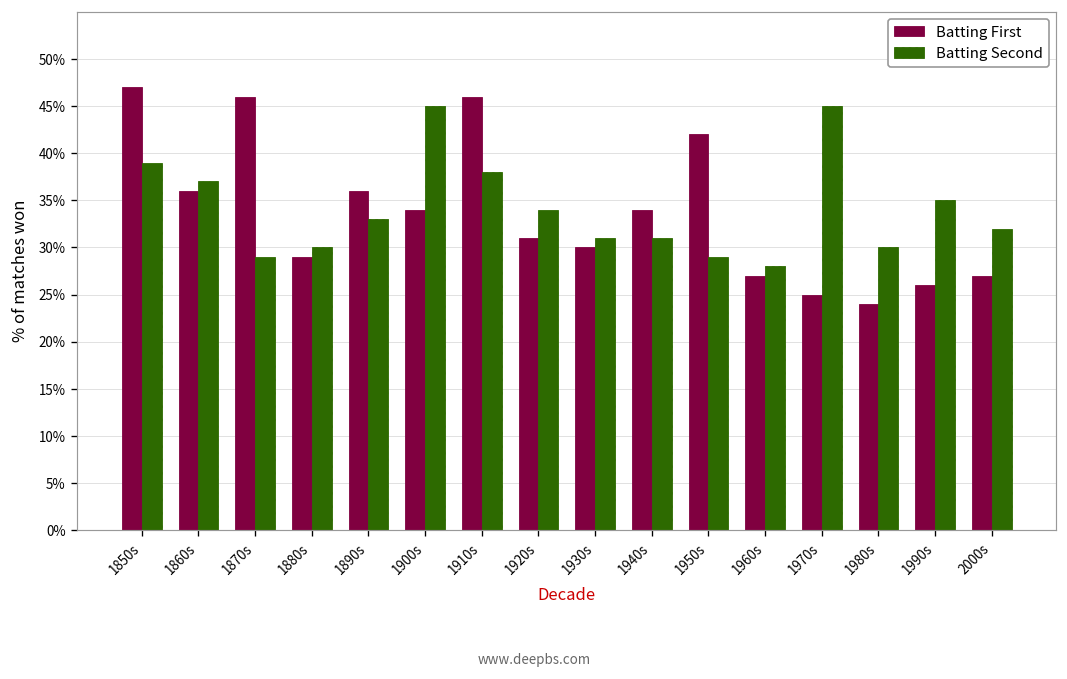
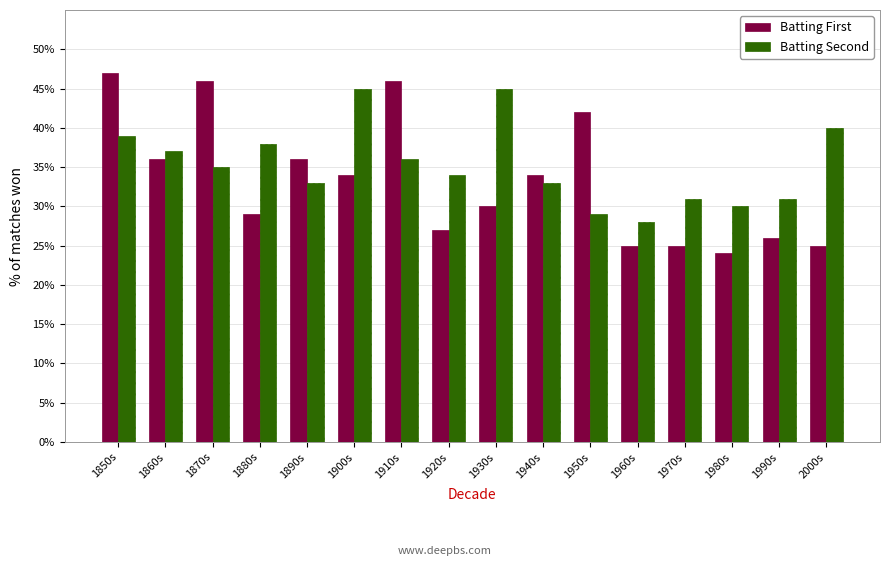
Batting Second, 1870s: 29% -> 35%
Batting Second, 1880s: 30% -> 38%
Batting Second, 1910s: 38% -> 36%
Batting First, 1920s: 31% -> 27%
Batting Second, 1930s: 31% -> 45%
Batting Second, 1940s: 31% -> 33%
Batting First, 1960s: 27% -> 25%
Batting Second, 1970s: 45% -> 31%
Batting Second, 1990s: 35% -> 31%
Batting First, 2000s: 27% -> 25%
Batting Second, 2000s: 32% -> 40%
